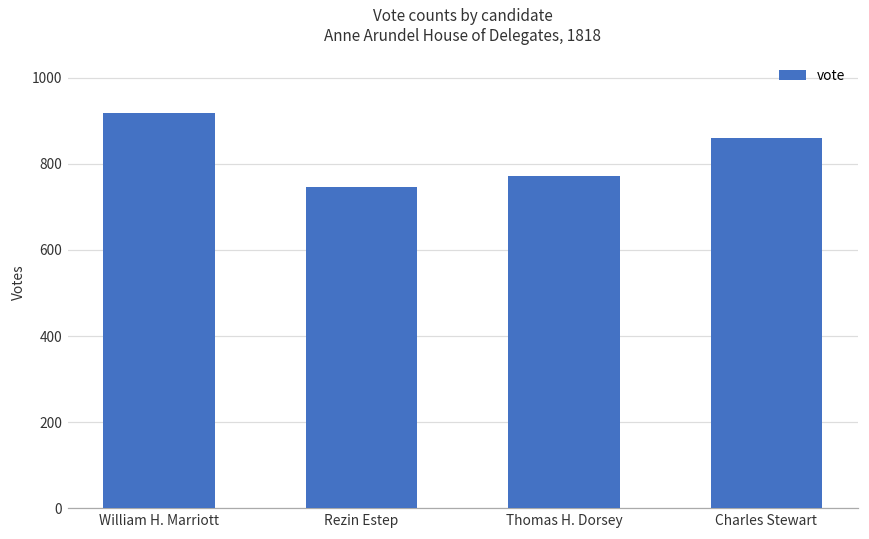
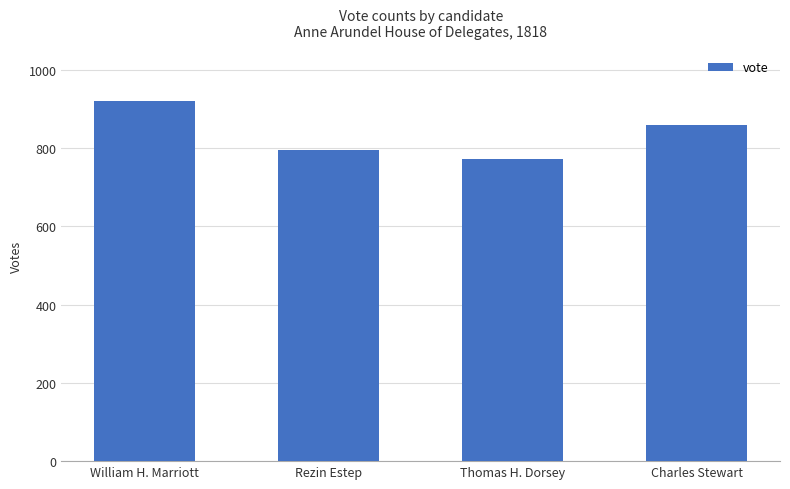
Rezin Estep: 750 -> 800
